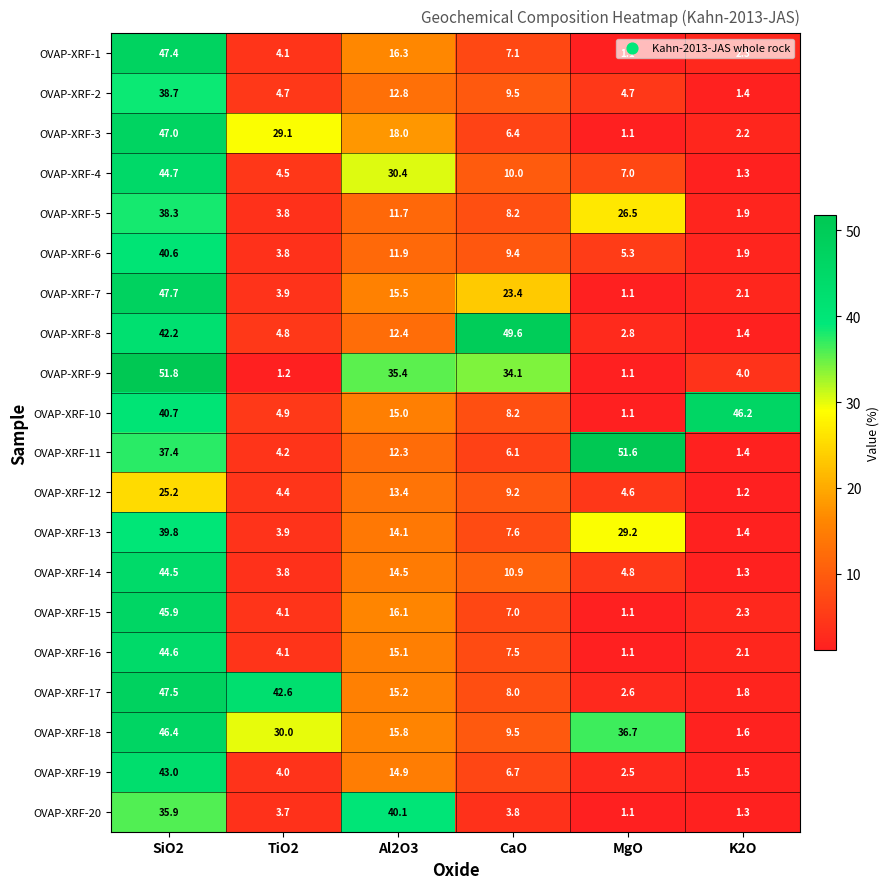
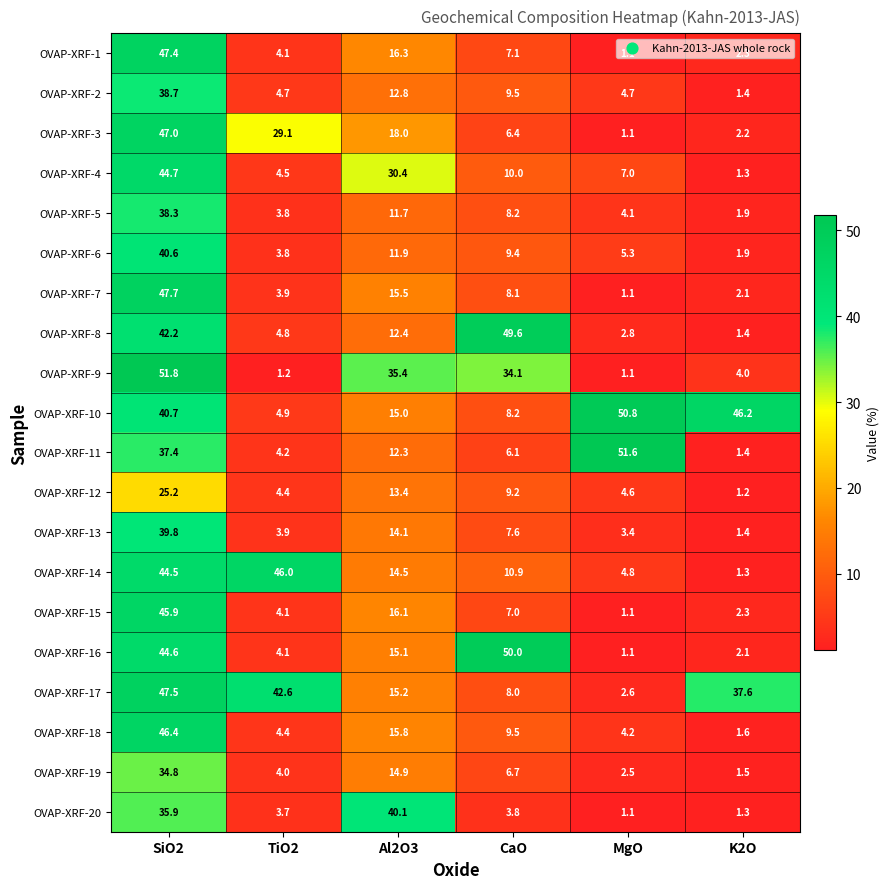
OVAP-XRF-5, MgO: 26.5 -> 4.1
OVAP-XRF-7, CaO: 23.4 -> 8.1
OVAP-XRF-10, MgO: 1.1 -> 50.8
OVAP-XRF-13, MgO: 29.2 -> 3.4
OVAP-XRF-14, TiO2: 3.8 -> 46.0
OVAP-XRF-16, CaO: 7.5 -> 50.0
OVAP-XRF-17, K2O: 1.8 -> 37.6
OVAP-XRF-18, TiO2: 30.0 -> 4.4
OVAP-XRF-18, MgO: 36.7 -> 4.2
OVAP-XRF-19, SiO2: 43.0 -> 34.8
